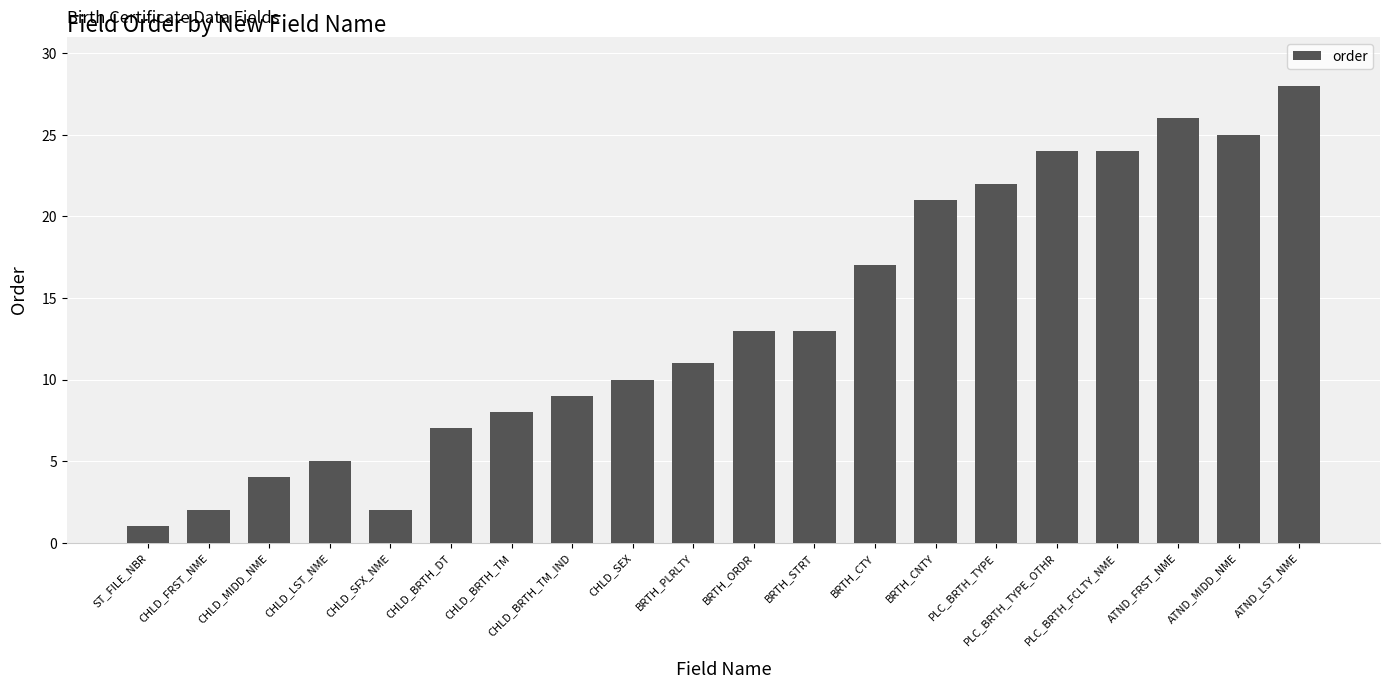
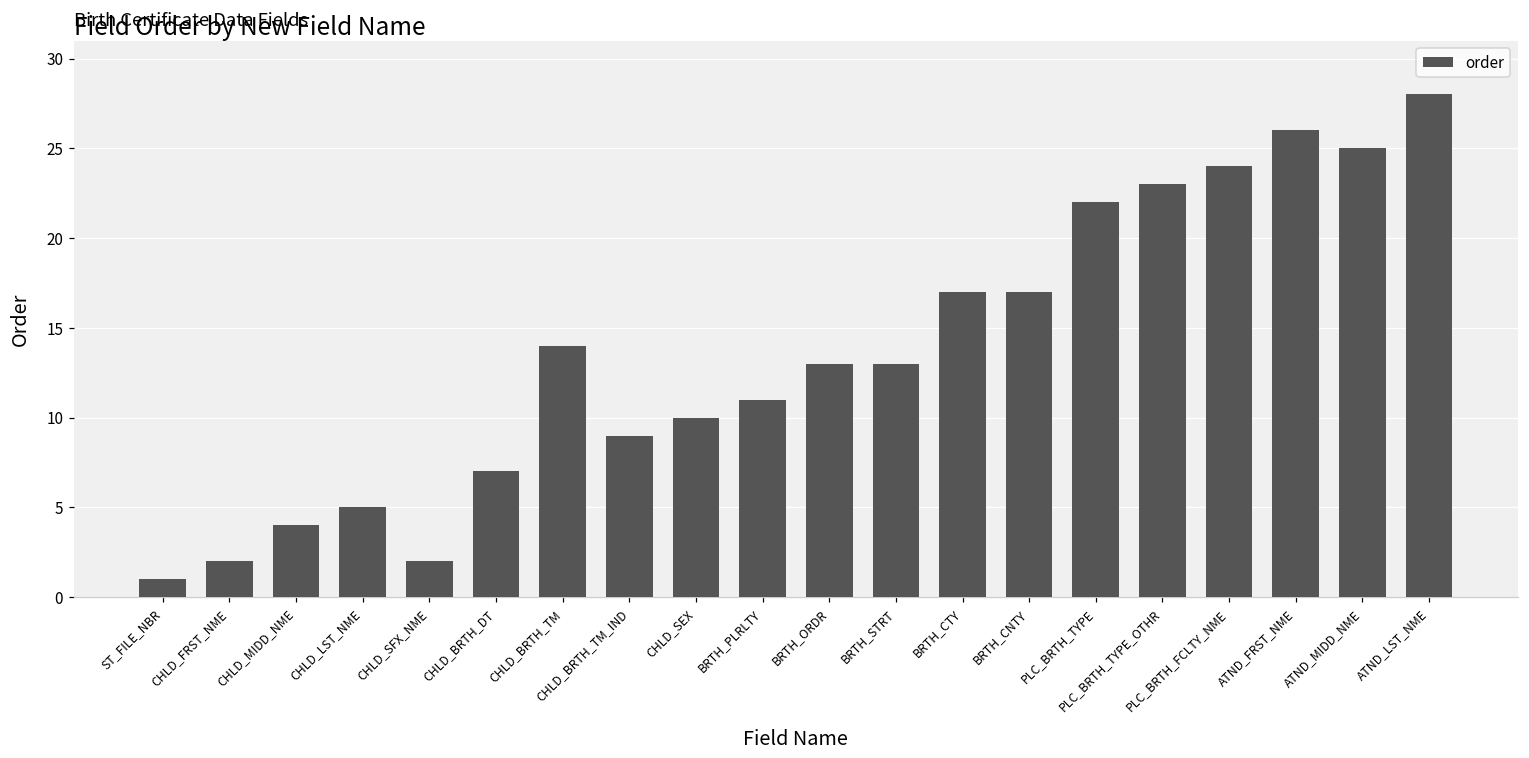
CHLD_BRTH_TM: 8 -> 14
BRTH_CNTY: 21 -> 17
PLC_BRTH_TYPE_OTHR: 24 -> 23
